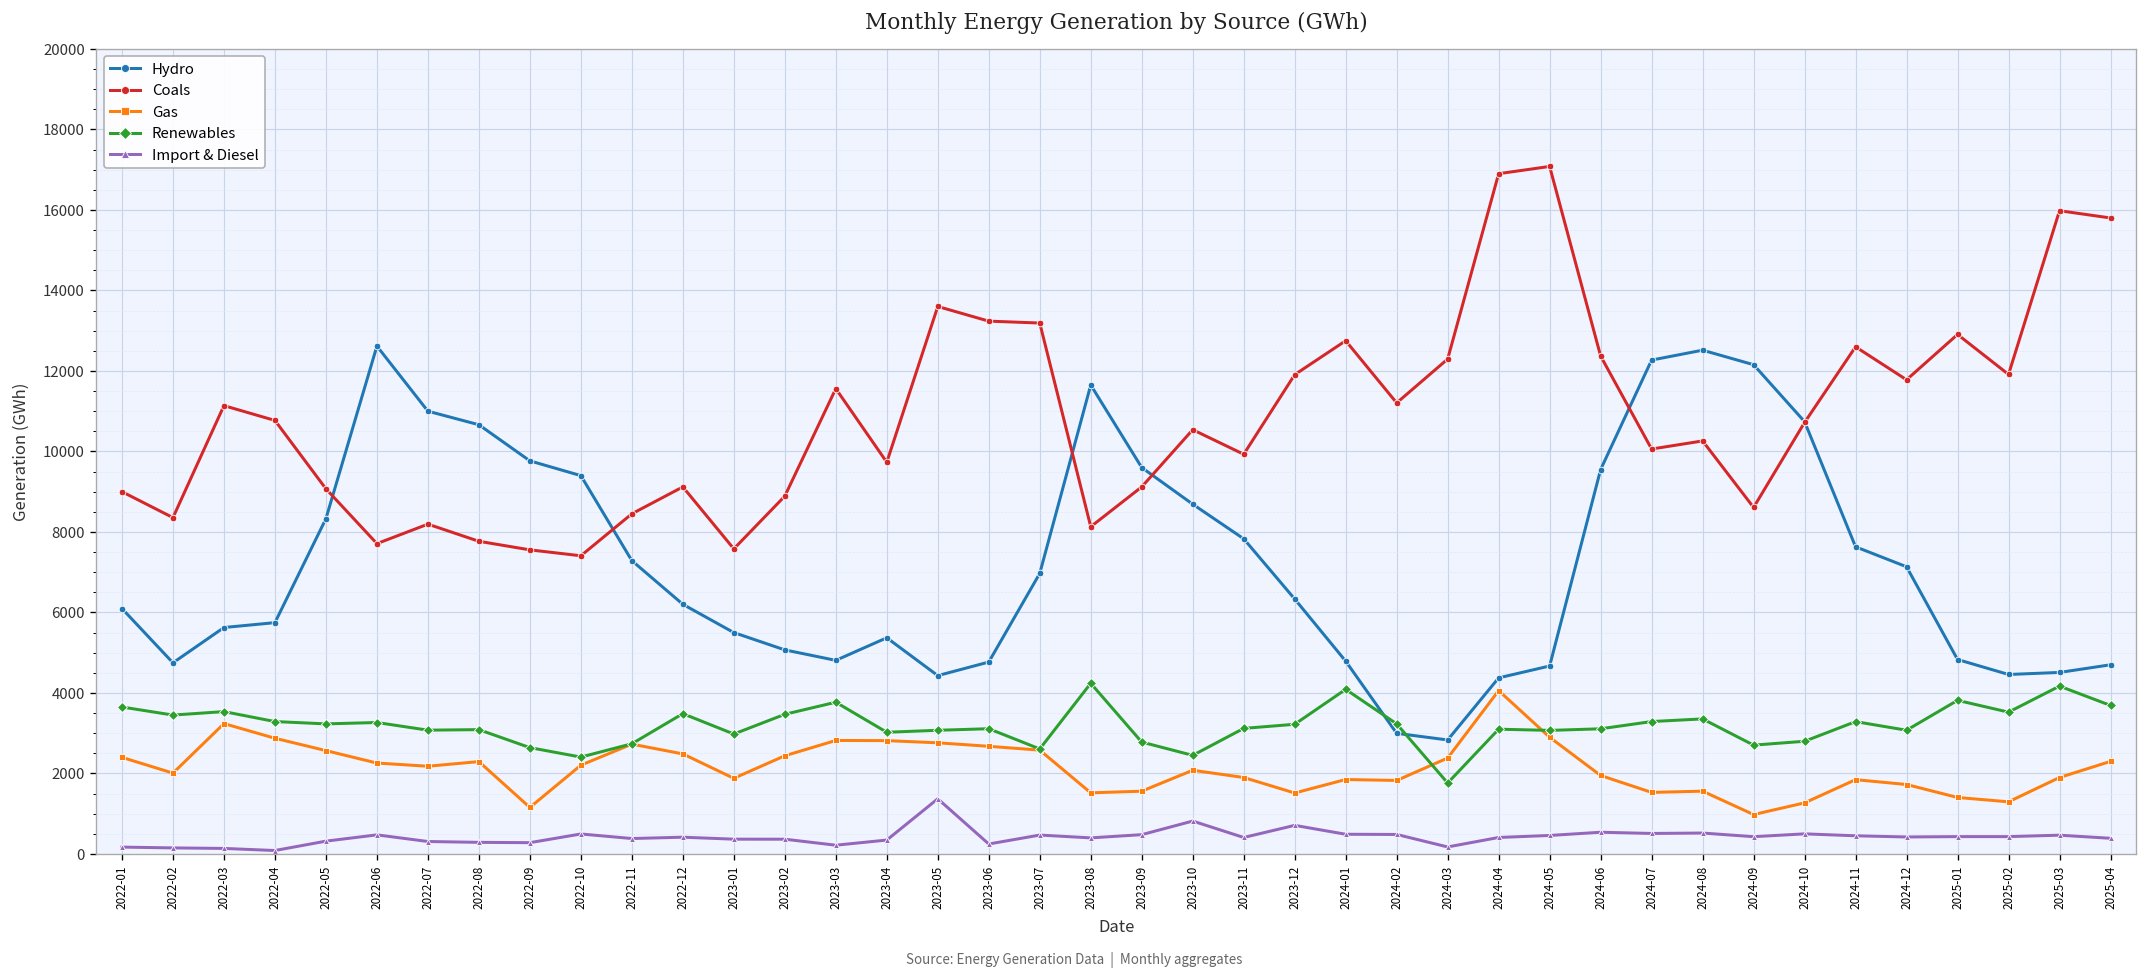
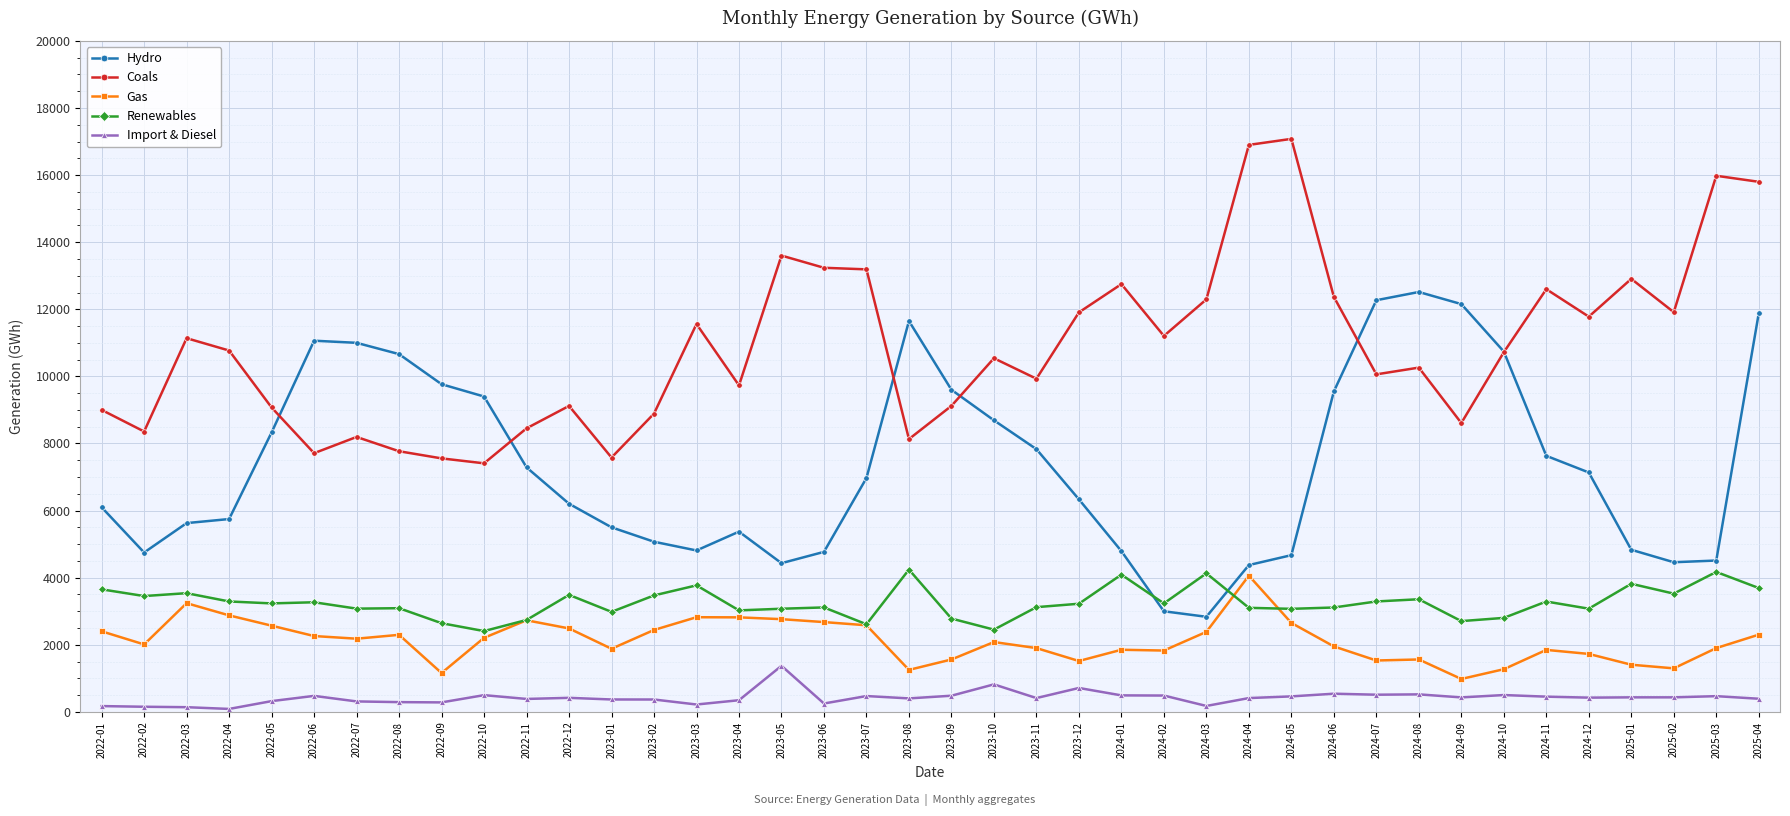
Hydro, 2022-06: 12600 -> 11100
Gas, 2023-08: 1500 -> 1300
Renewables, 2024-03: 1800 -> 4100
Gas, 2024-05: 2900 -> 2700
Hydro, 2025-04: 4700 -> 11900
